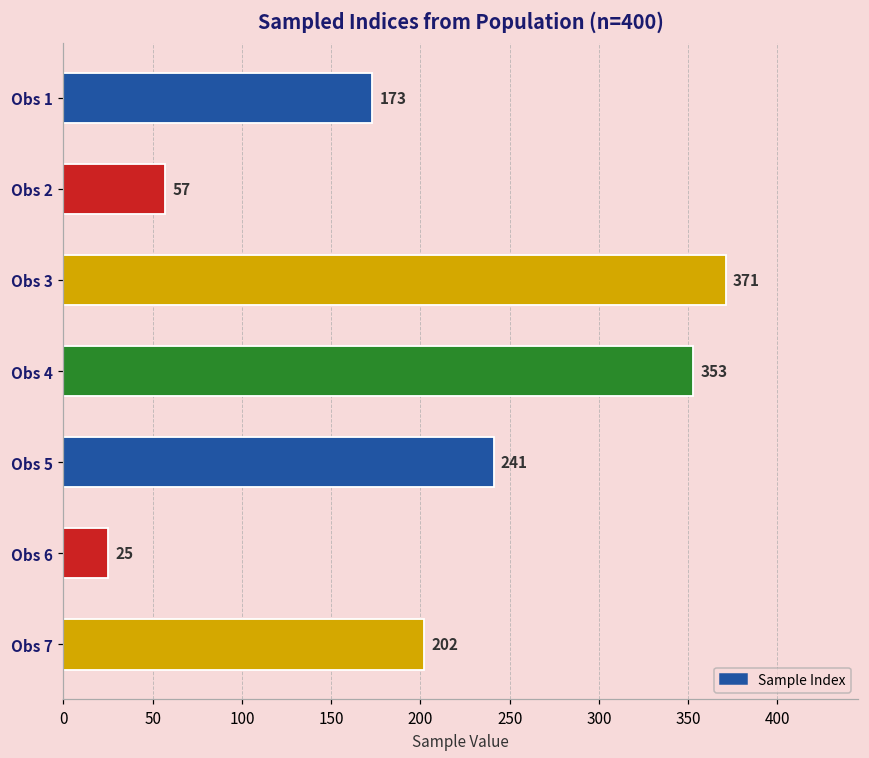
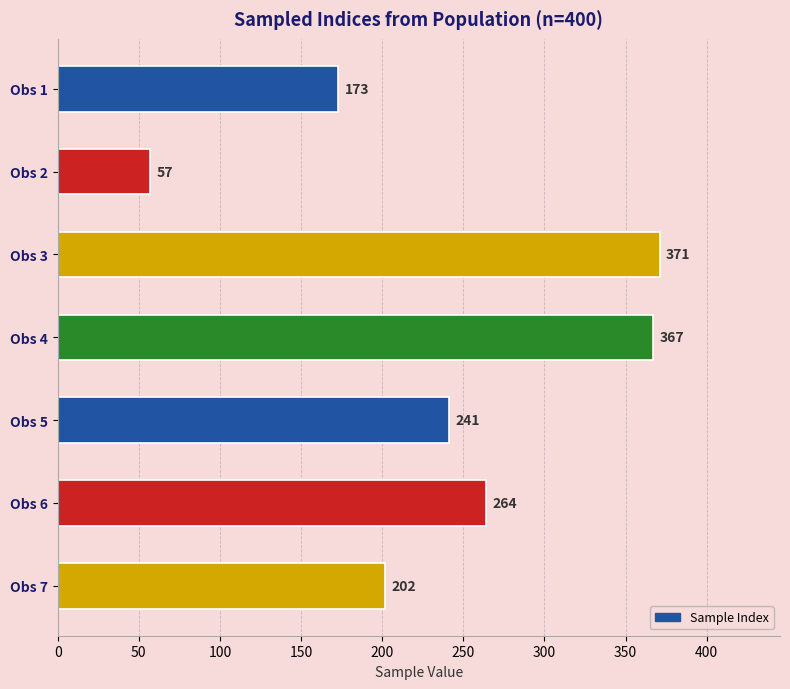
Obs 4: 353 -> 367
Obs 6: 25 -> 264
